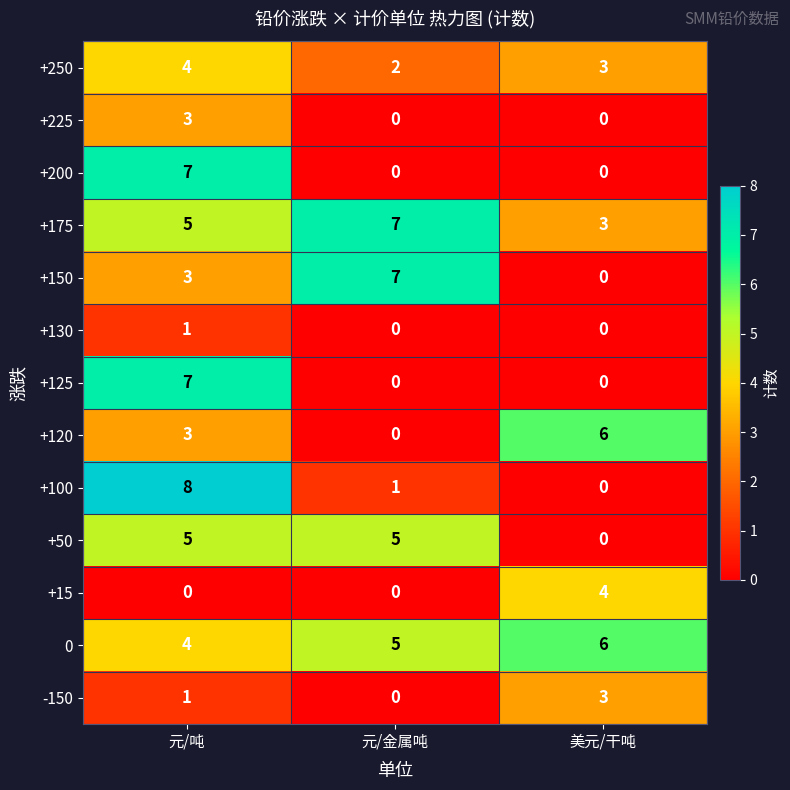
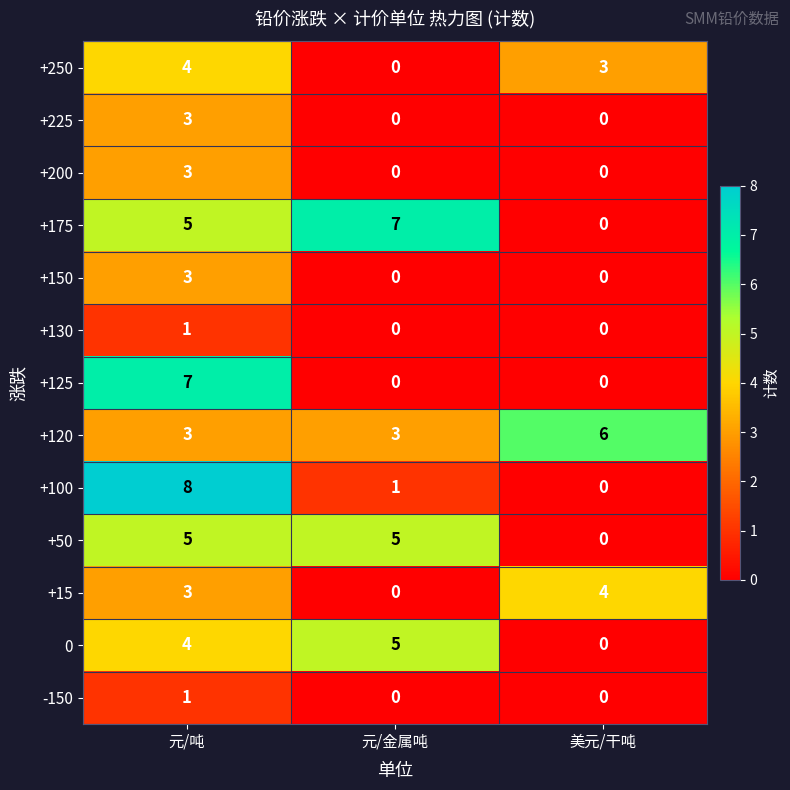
+250, 元/金属吨: 2 -> 0
+200, 元/吨: 7 -> 3
+175, 美元/干吨: 3 -> 0
+150, 元/金属吨: 7 -> 0
+120, 元/金属吨: 0 -> 3
+15, 元/吨: 0 -> 3
0, 美元/干吨: 6 -> 0
-150, 美元/干吨: 3 -> 0
